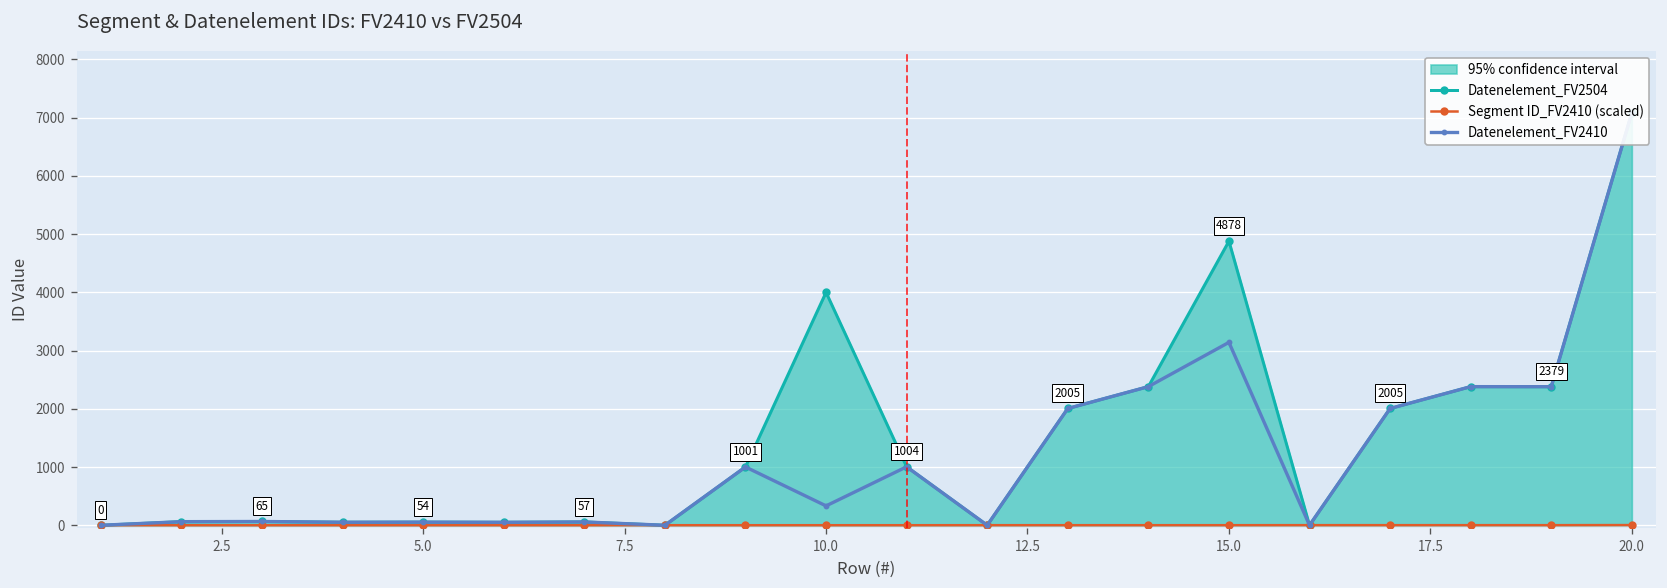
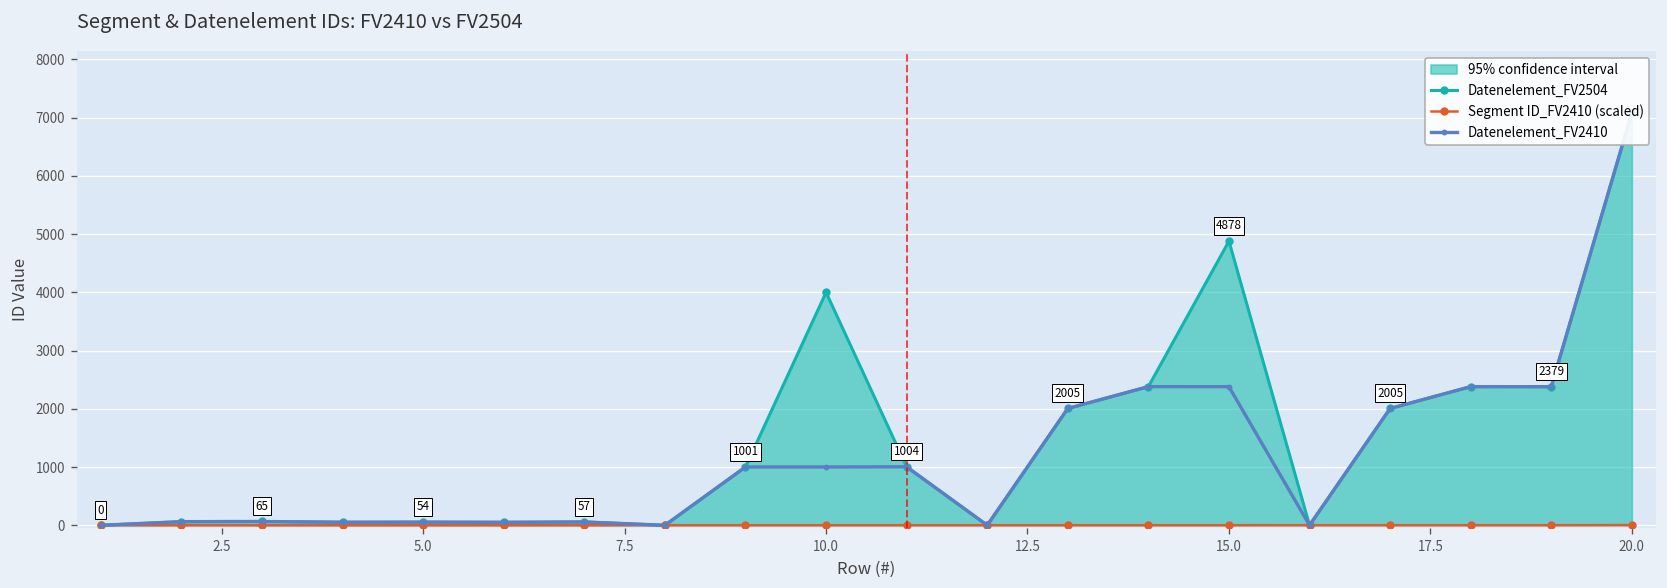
Datenelement_FV2410, 10.0: 300 -> 1000
Datenelement_FV2410, 15.0: 3100 -> 2400
